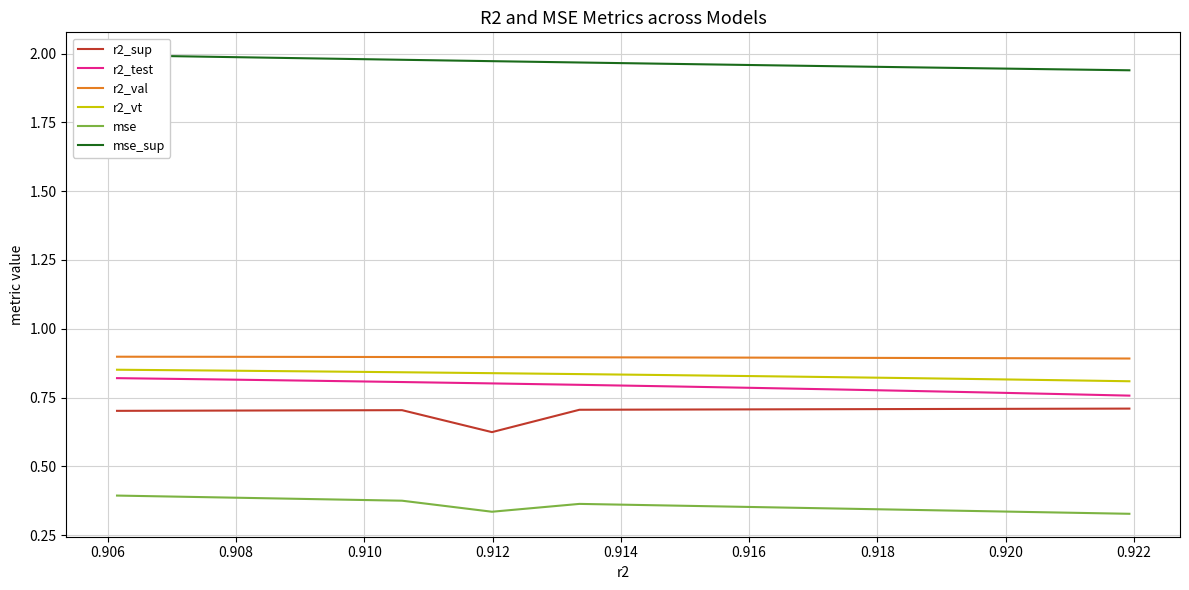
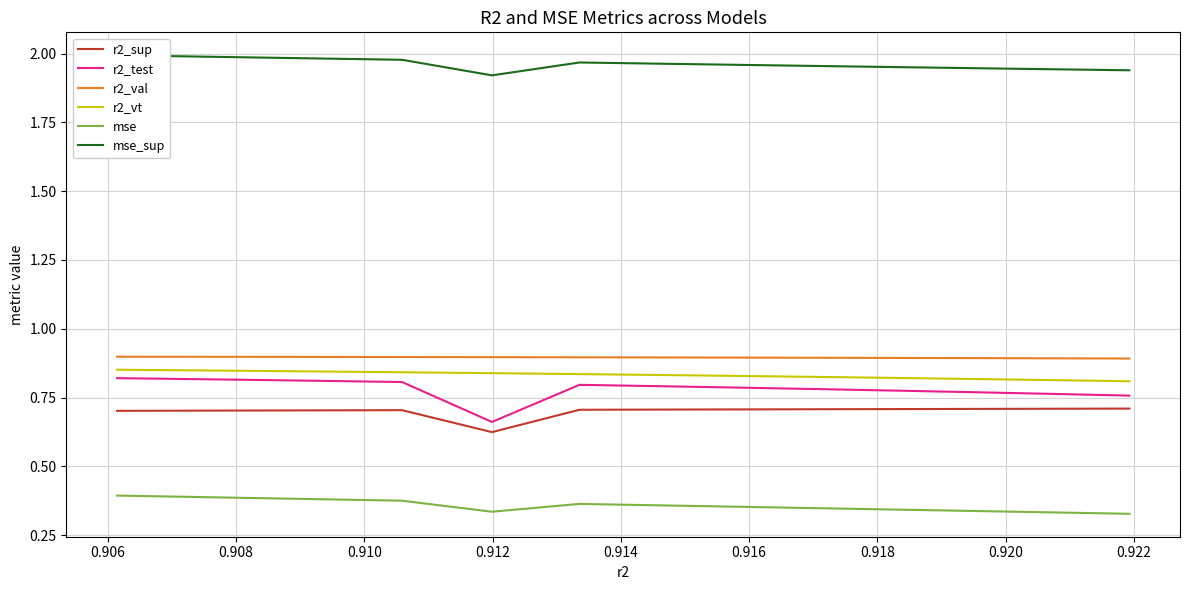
r2_test, 0.912: 0.80 -> 0.66
mse_sup, 0.912: 1.97 -> 1.92
